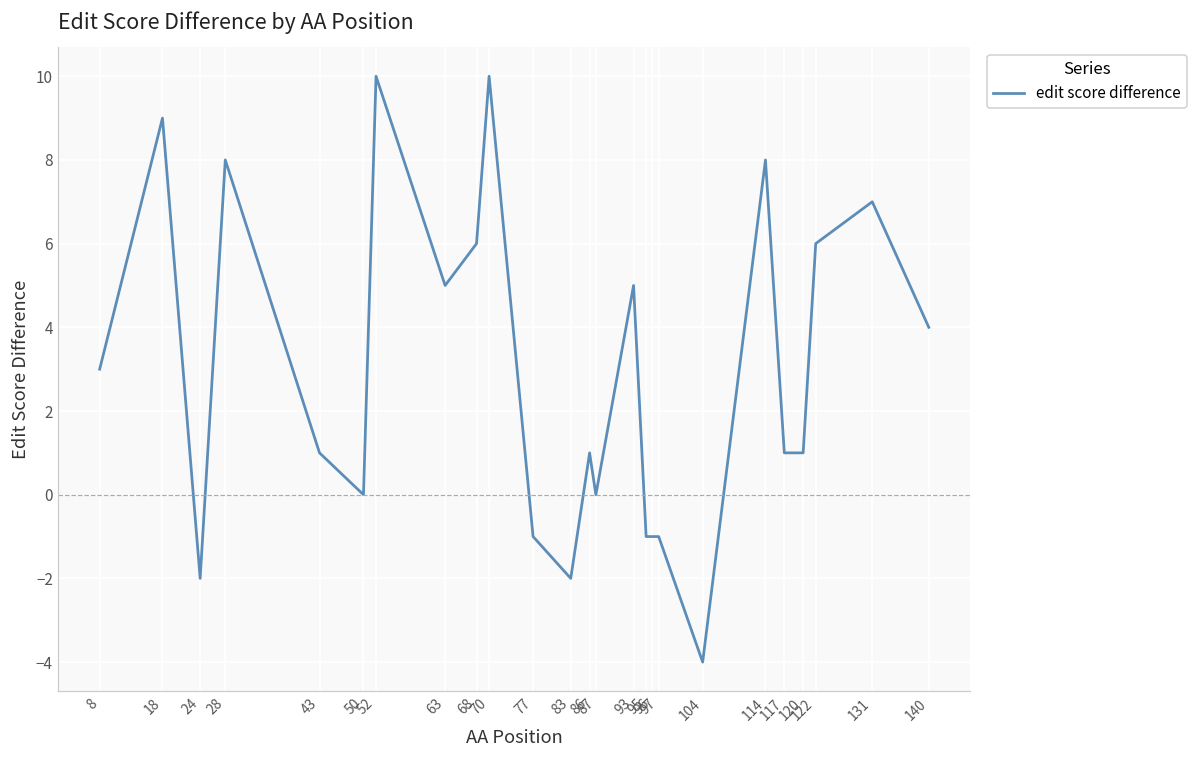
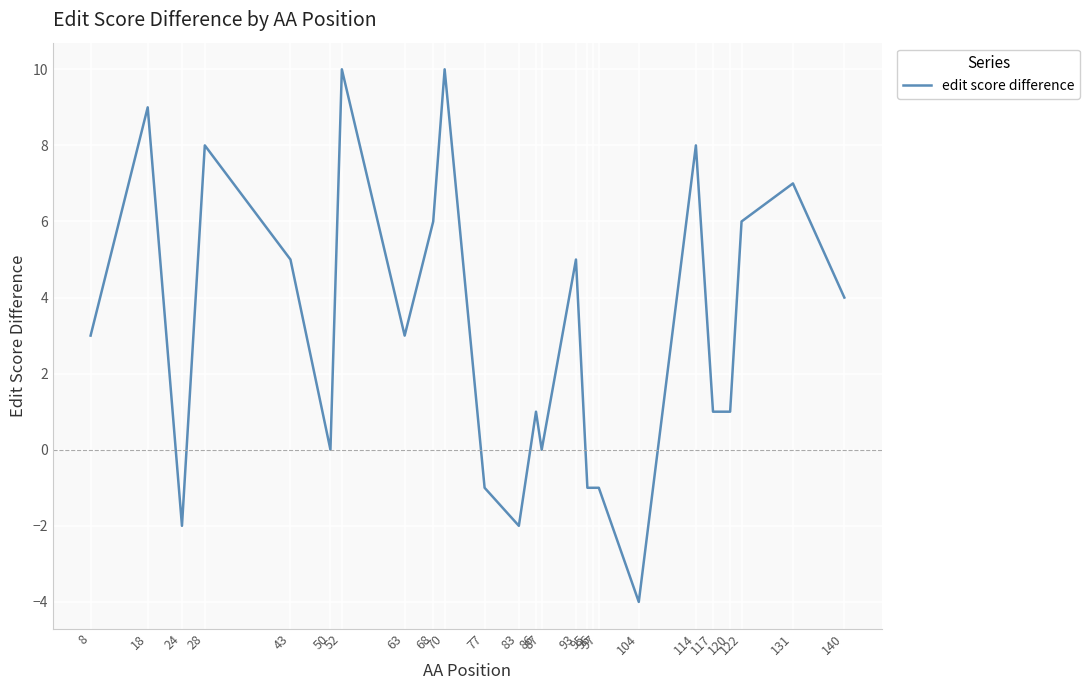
43: 1 -> 5
63: 5 -> 3
